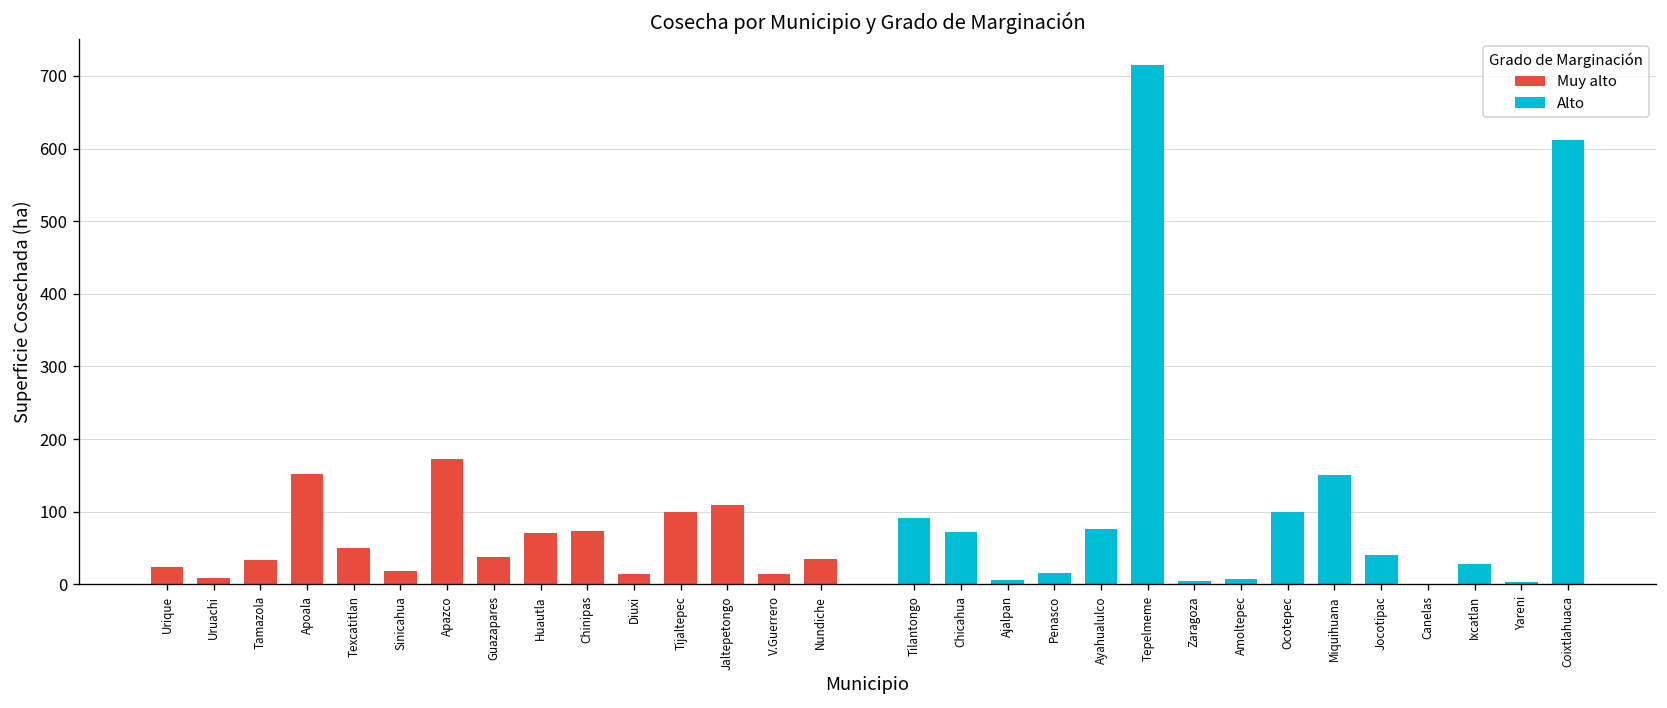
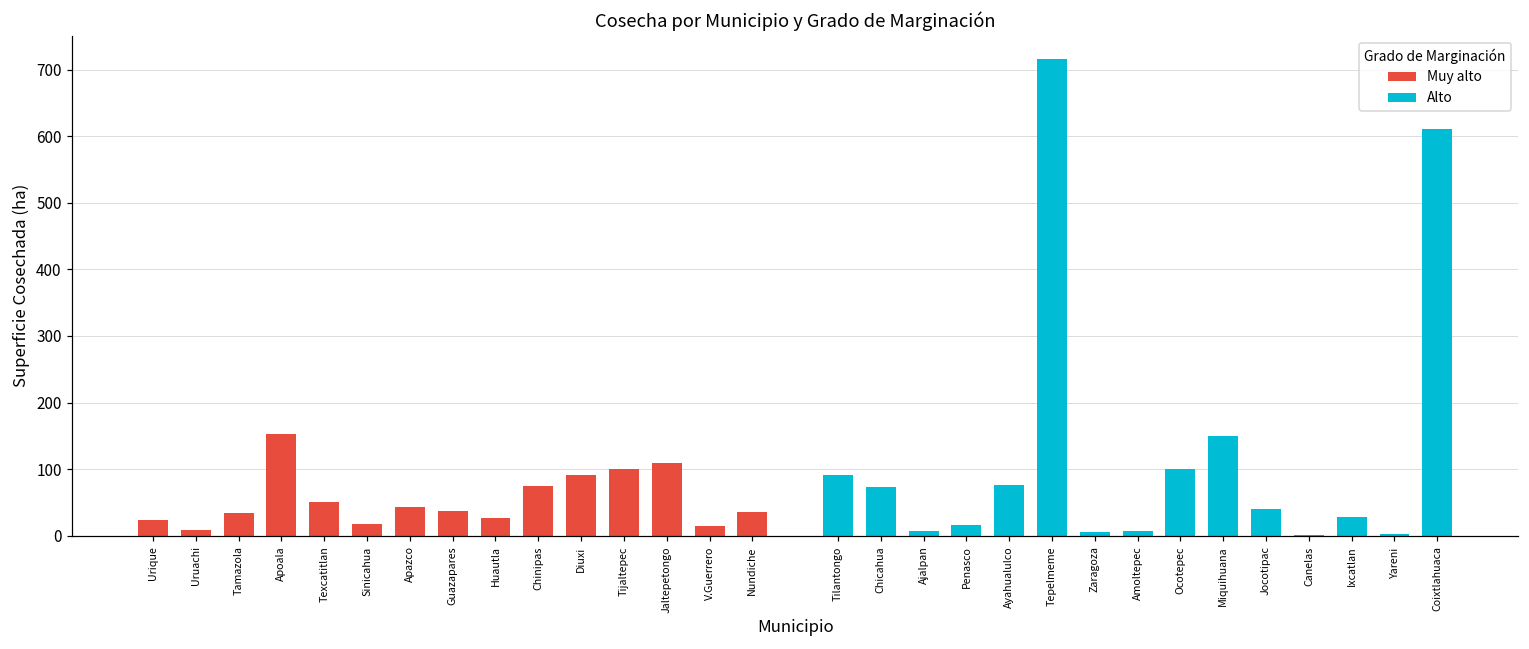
Muy alto, Apazco: 170 -> 40
Muy alto, Huautla: 70 -> 30
Muy alto, Diuxi: 10 -> 90
